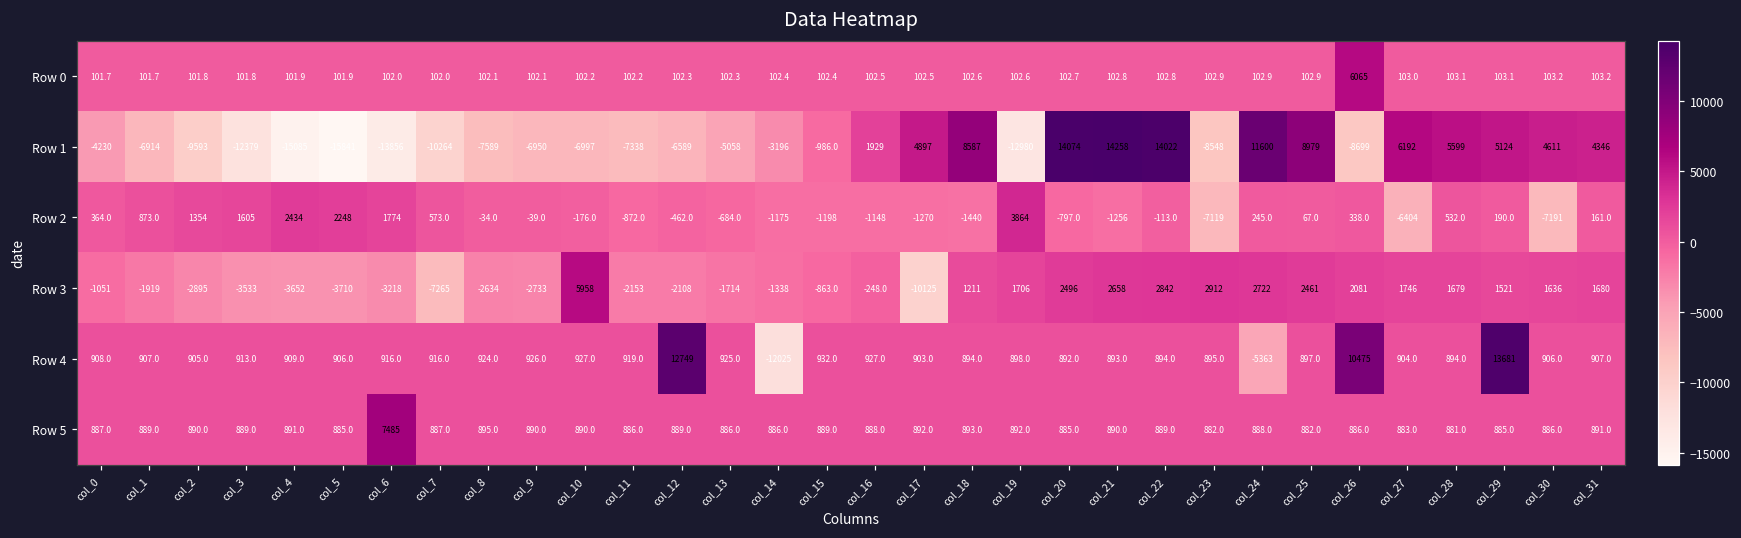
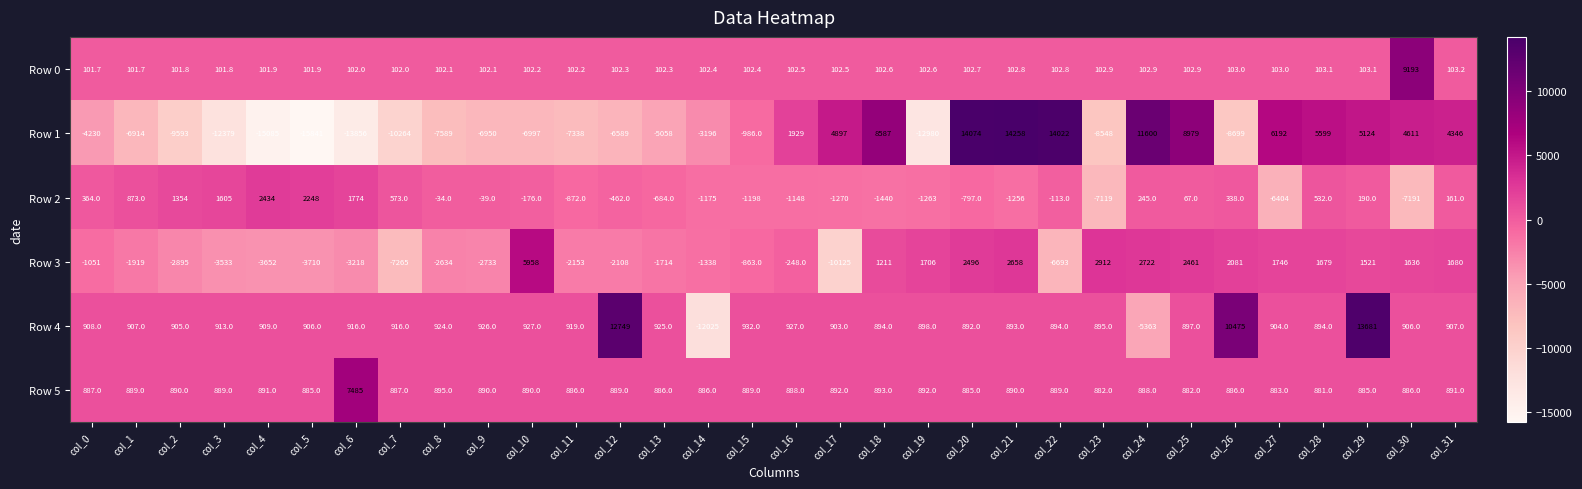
Row 0, col_26: 6065 -> 103.0
Row 0, col_30: 103.2 -> 9193
Row 2, col_19: 3864 -> -1263
Row 3, col_22: 2842 -> -6693
